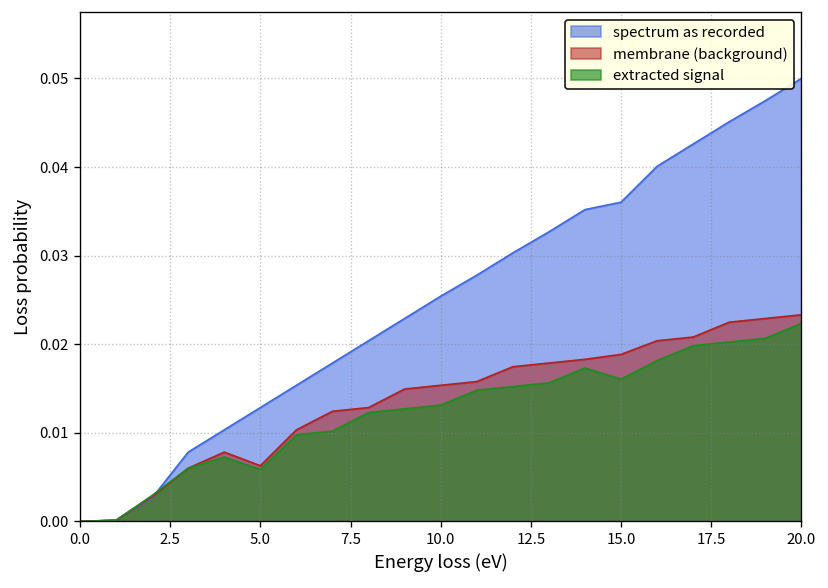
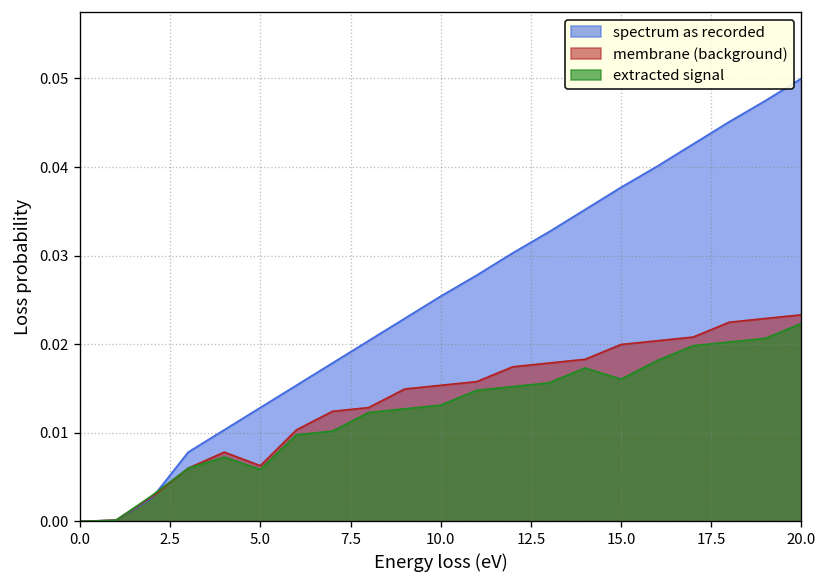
spectrum as recorded, 15.0: 0.036 -> 0.038
membrane (background), 15.0: 0.019 -> 0.020
